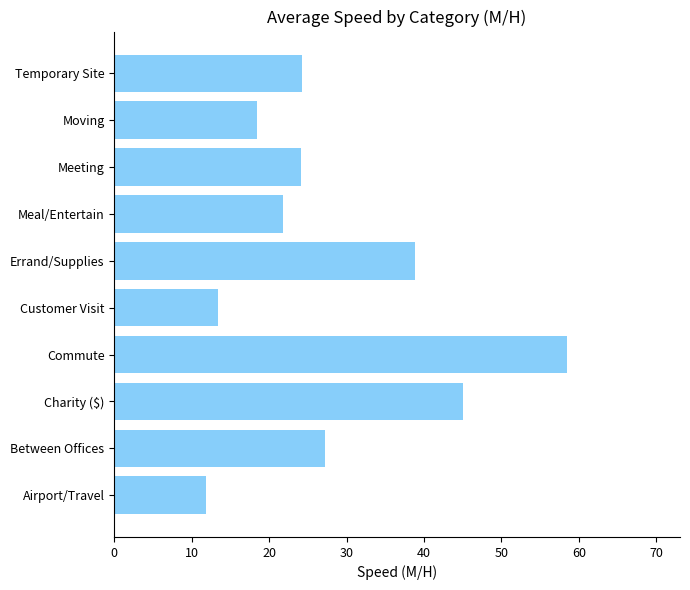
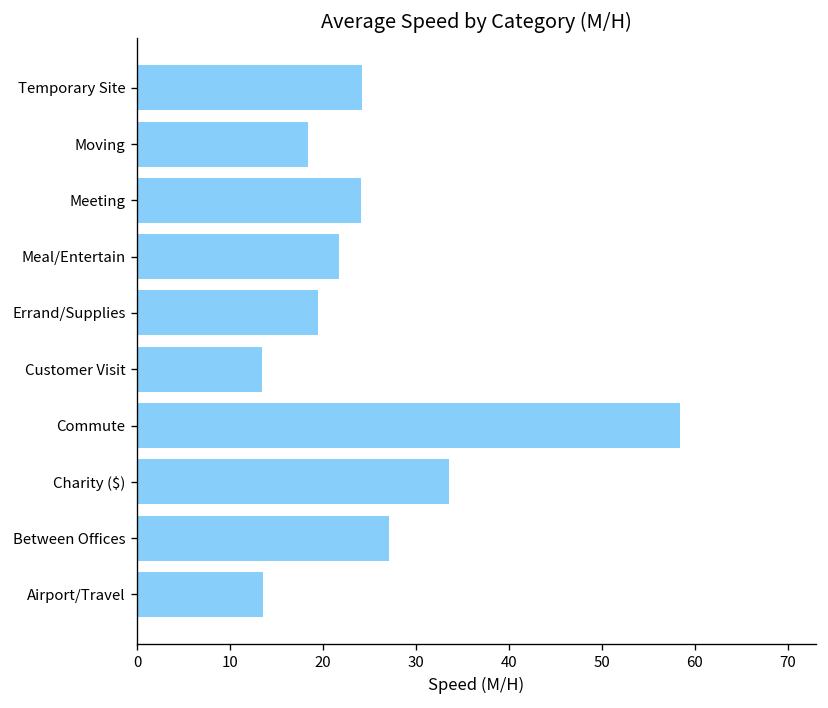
Errand/Supplies: 39 -> 19
Charity ($): 45 -> 34
Airport/Travel: 12 -> 14
